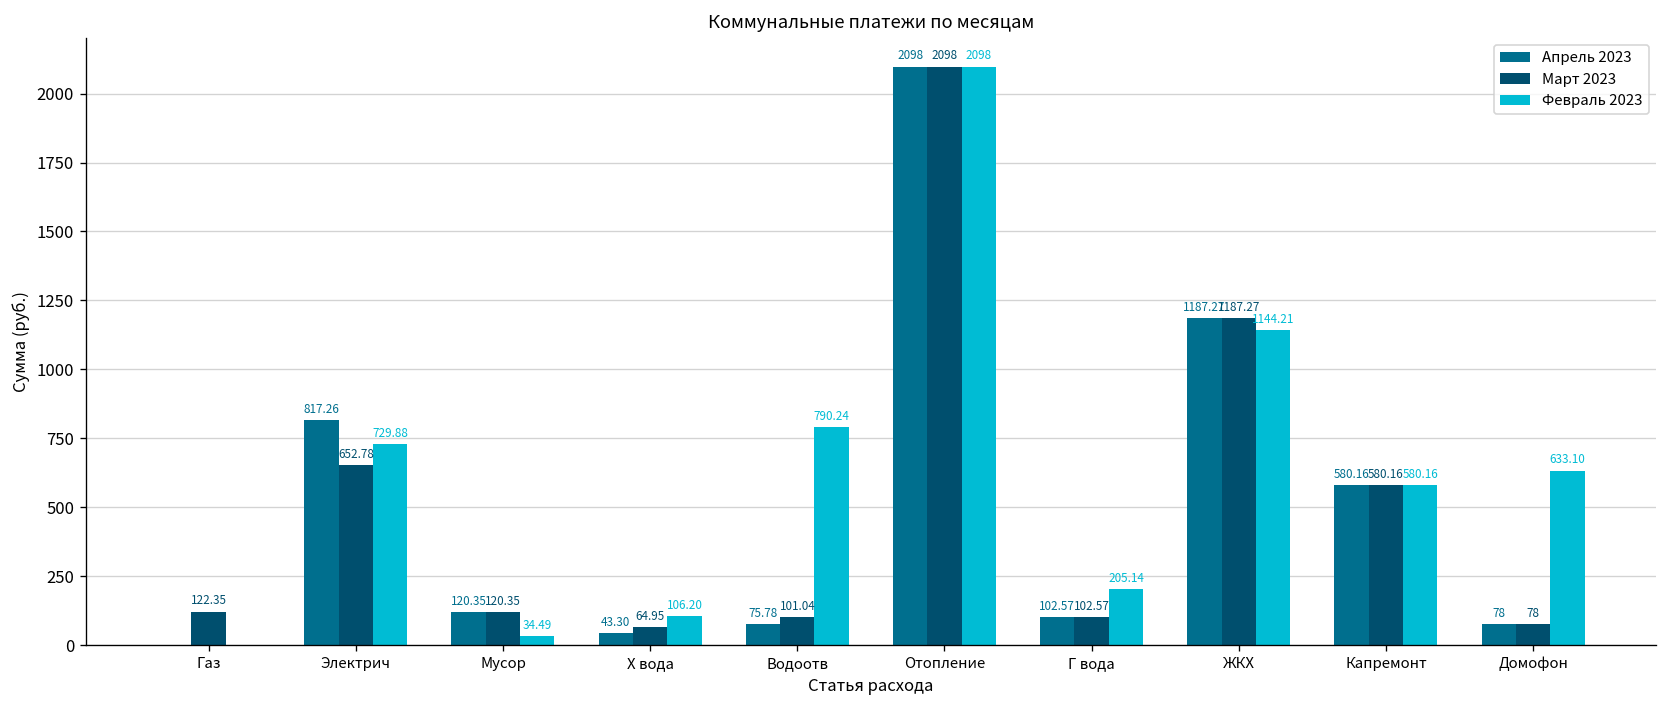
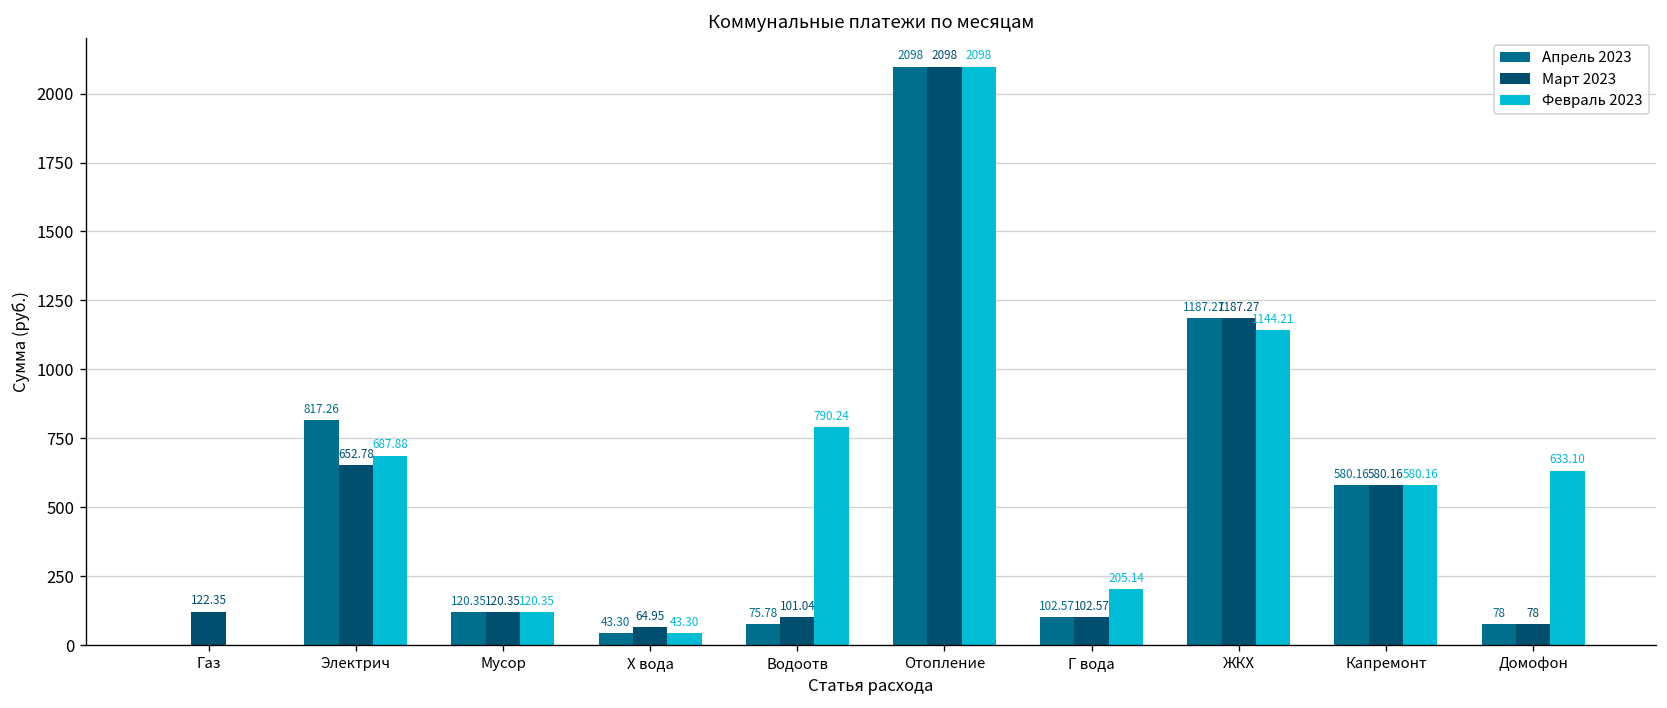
Февраль 2023, Электрич: 729.88 -> 687.88
Февраль 2023, Мусор: 34.49 -> 120.35
Февраль 2023, Х вода: 106.20 -> 43.30
